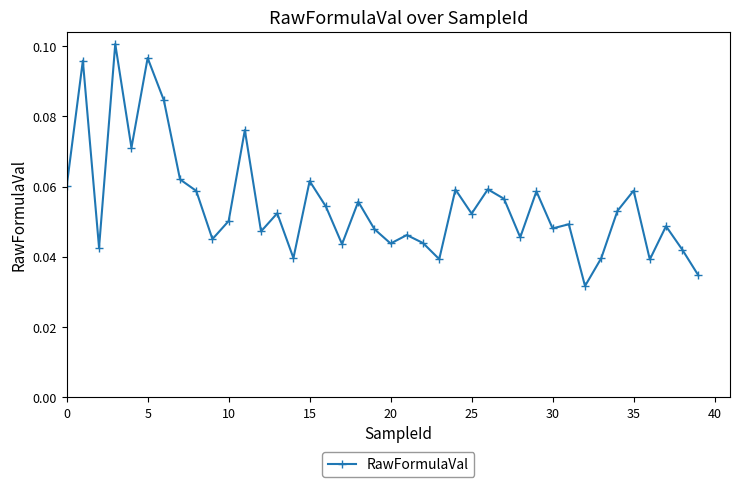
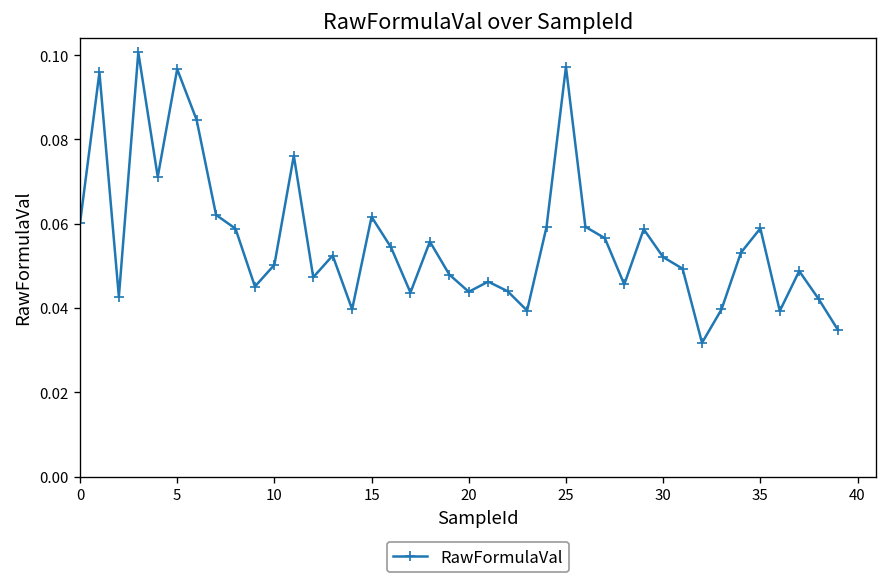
25: 0.052 -> 0.097
30: 0.048 -> 0.052
